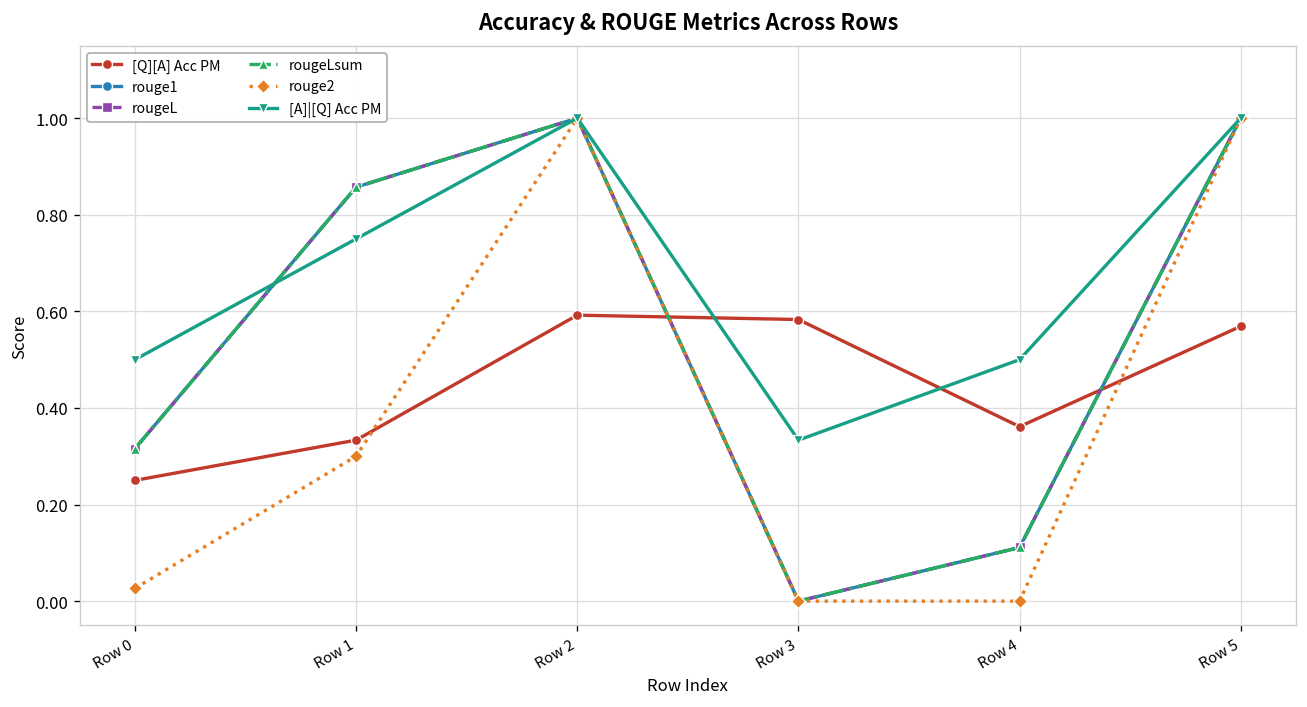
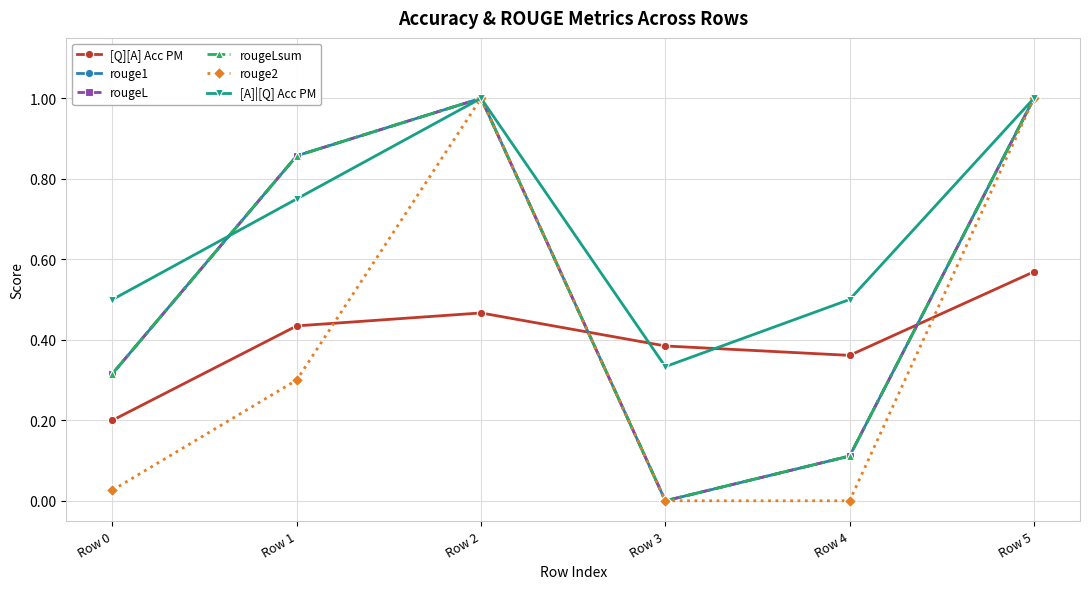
[Q][A] Acc PM, Row 0: 0.25 -> 0.20
[Q][A] Acc PM, Row 1: 0.33 -> 0.43
[Q][A] Acc PM, Row 2: 0.59 -> 0.47
[Q][A] Acc PM, Row 3: 0.58 -> 0.38
